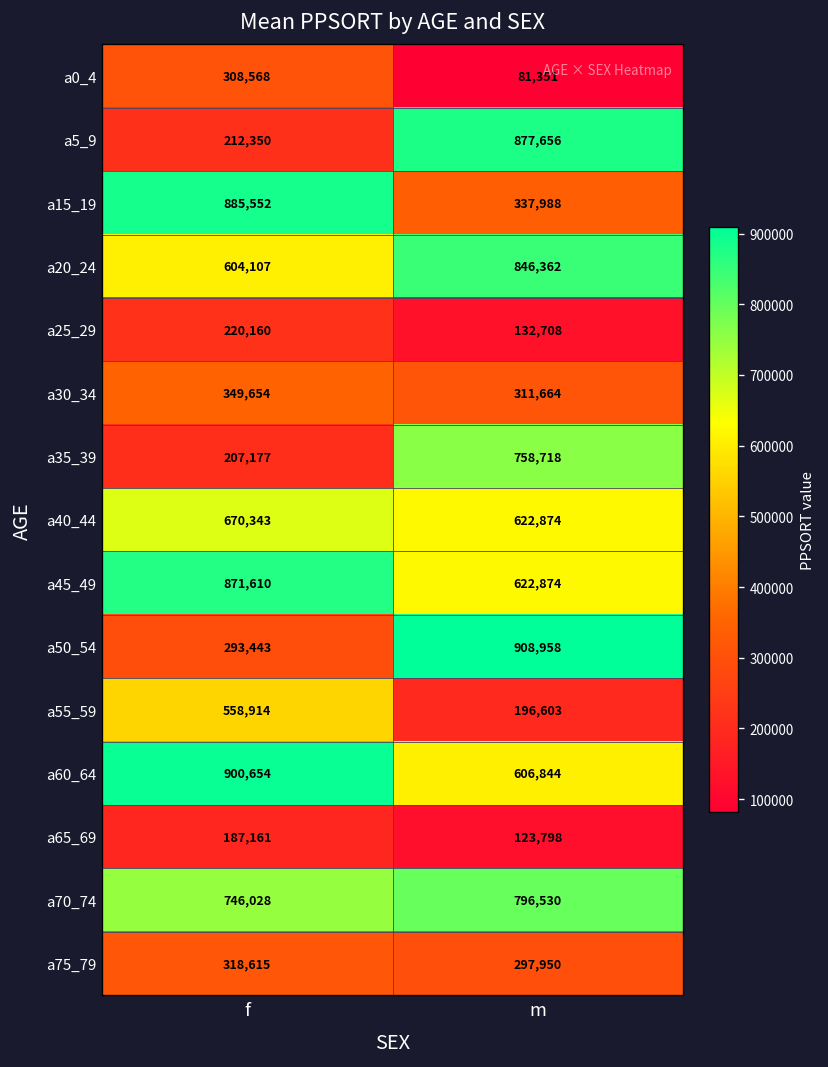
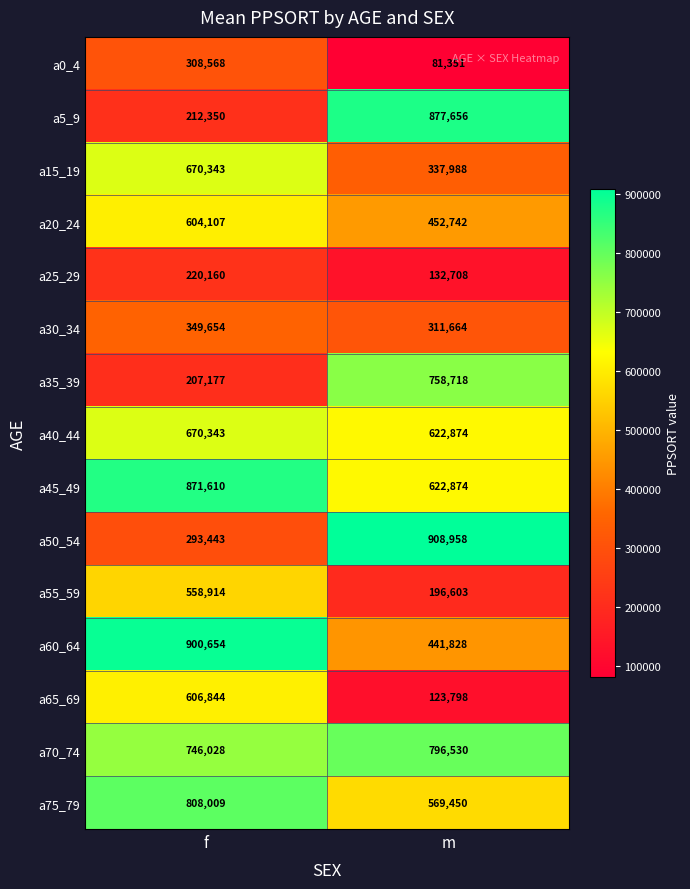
a15_19, f: 885,552 -> 670,343
a20_24, m: 846,362 -> 452,742
a60_64, m: 606,844 -> 441,828
a65_69, f: 187,161 -> 606,844
a75_79, f: 318,615 -> 808,009
a75_79, m: 297,950 -> 569,450
